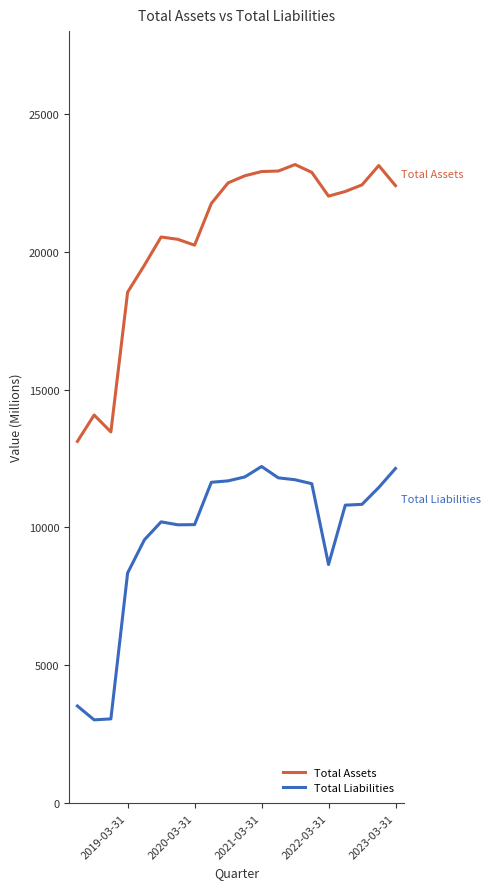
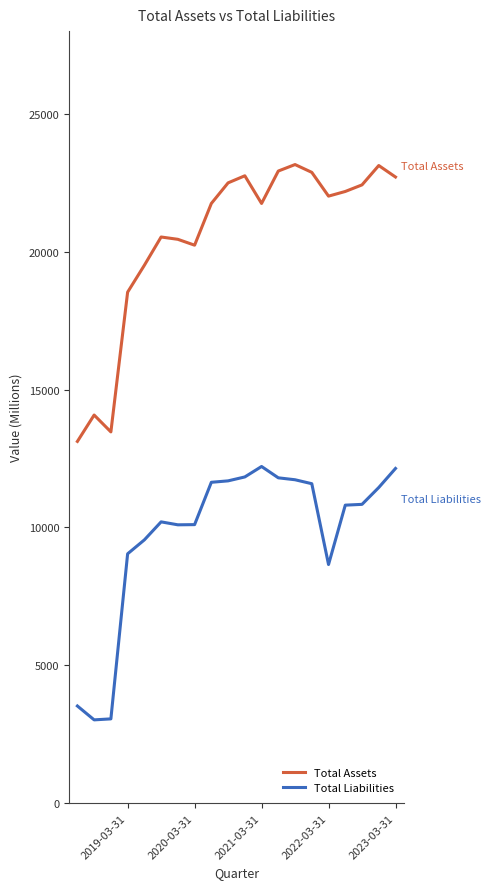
Total Liabilities, 2019-03-31: 8400 -> 9000
Total Assets, 2021-03-31: 22900 -> 21800
Total Assets, 2023-03-31: 22400 -> 22700
